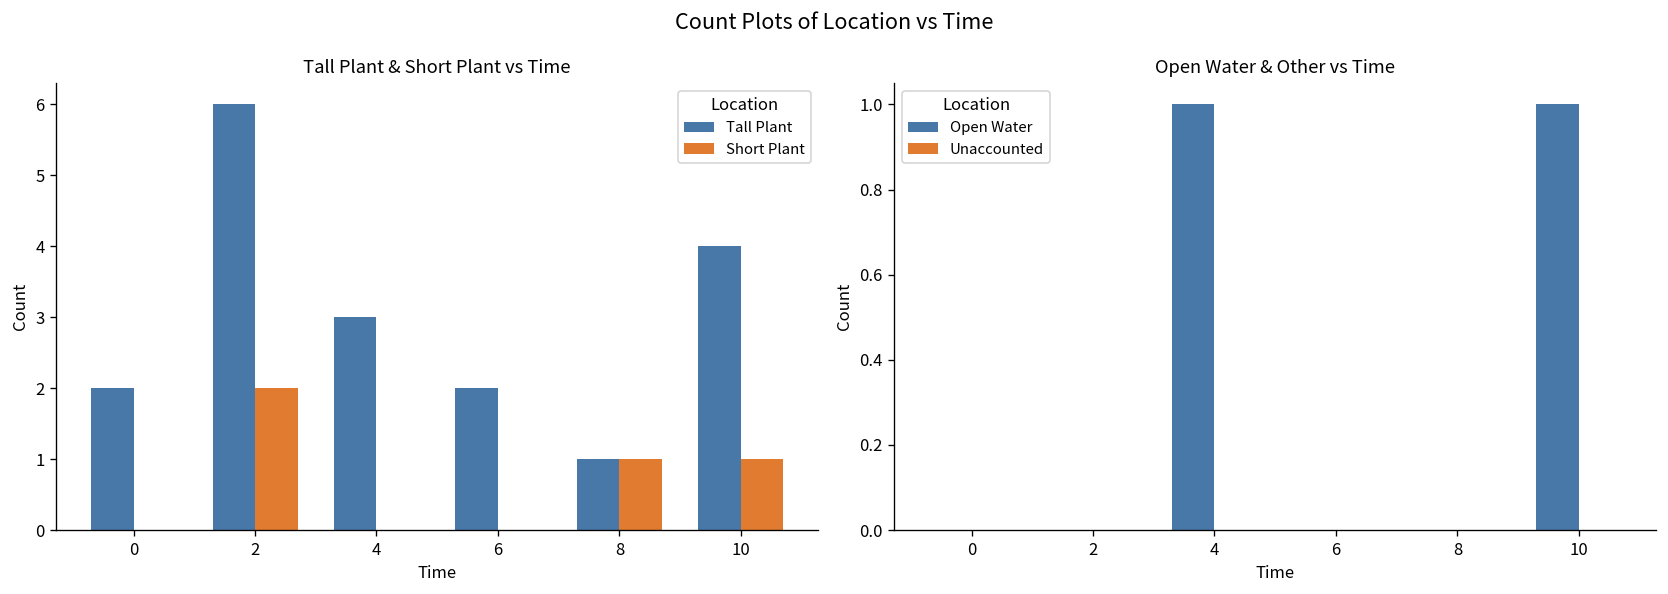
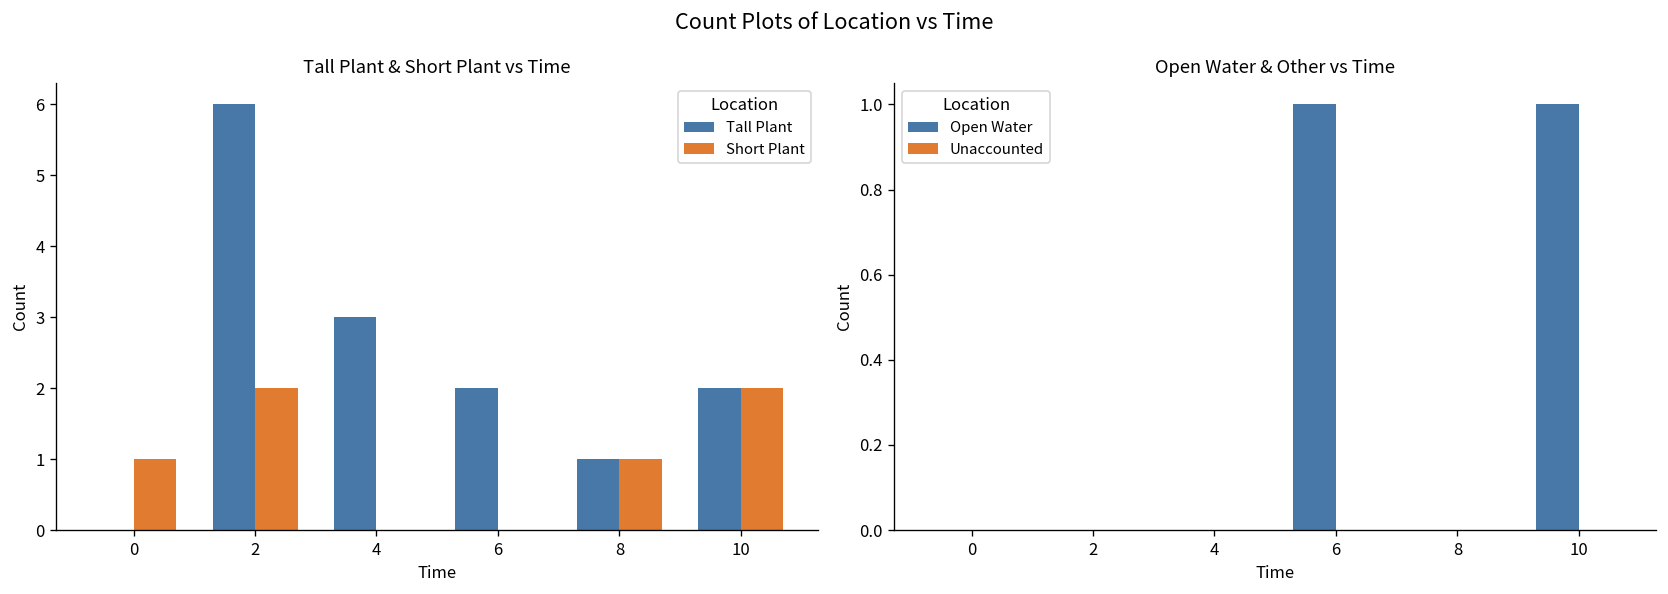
Tall Plant & Short Plant vs Time, Tall Plant, 0: 2 -> 0
Tall Plant & Short Plant vs Time, Short Plant, 0: 0 -> 1
Tall Plant & Short Plant vs Time, Tall Plant, 10: 4 -> 2
Tall Plant & Short Plant vs Time, Short Plant, 10: 1 -> 2
Open Water & Other vs Time, Open Water, 4: 1 -> 0
Open Water & Other vs Time, Open Water, 6: 0 -> 1
